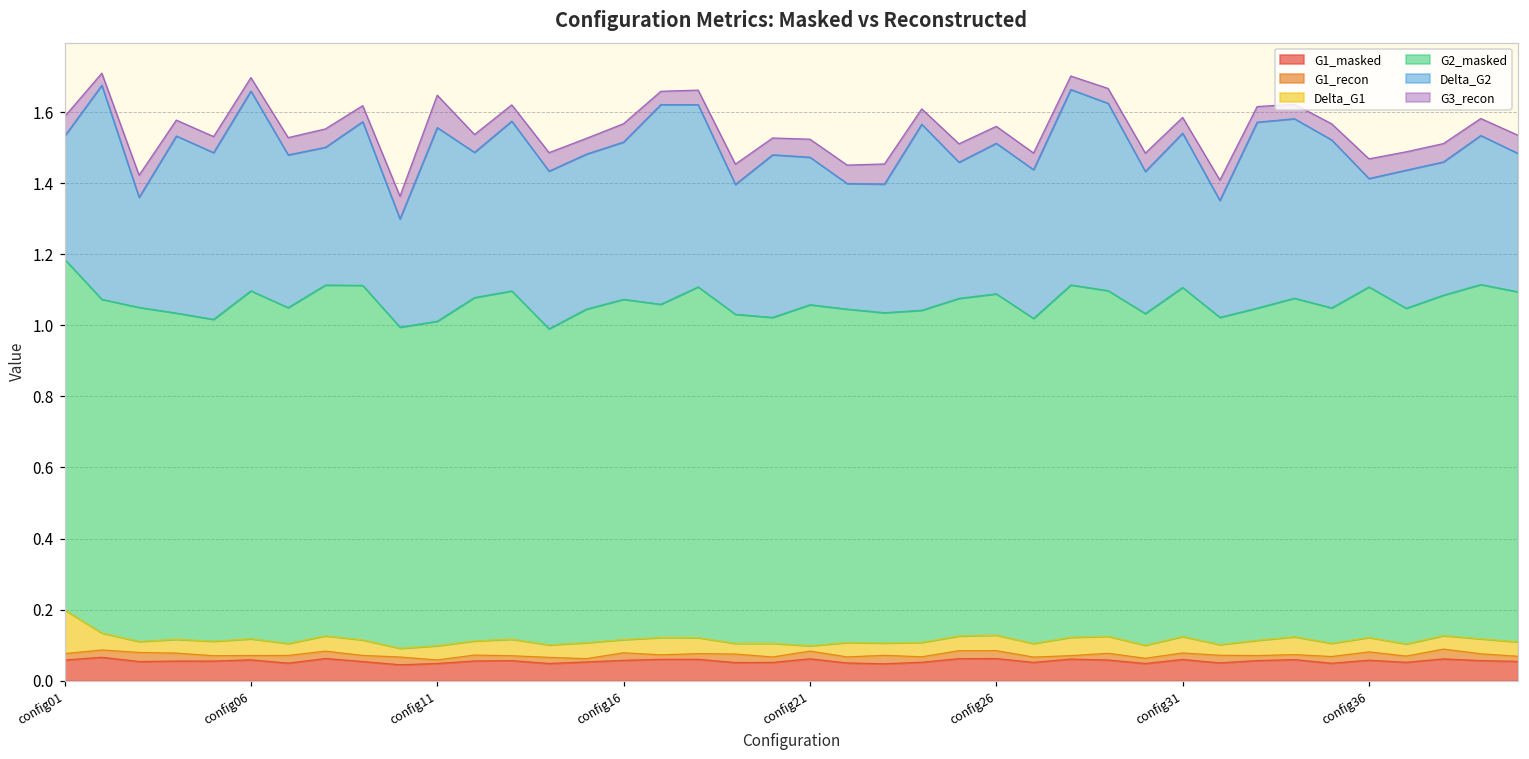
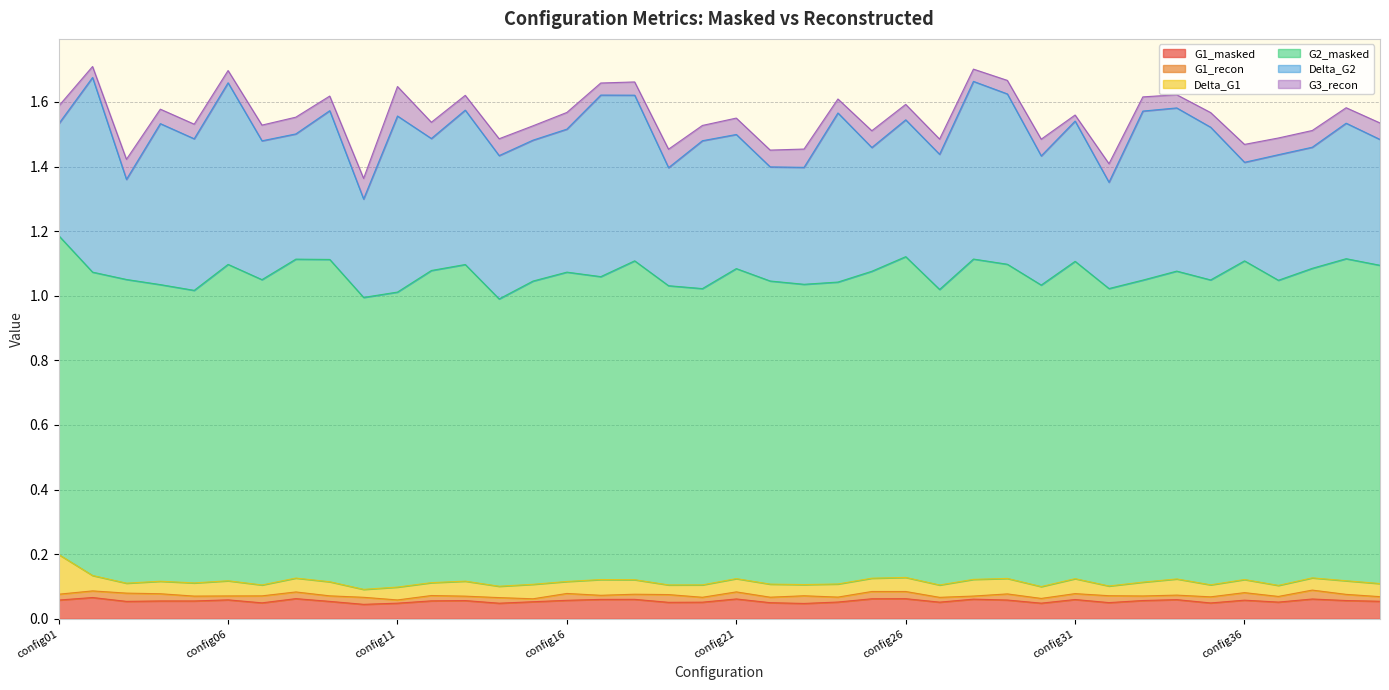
Delta_G1, config21: 0.01 -> 0.04
G2_masked, config26: 0.96 -> 0.99
G3_recon, config31: 0.04 -> 0.02
